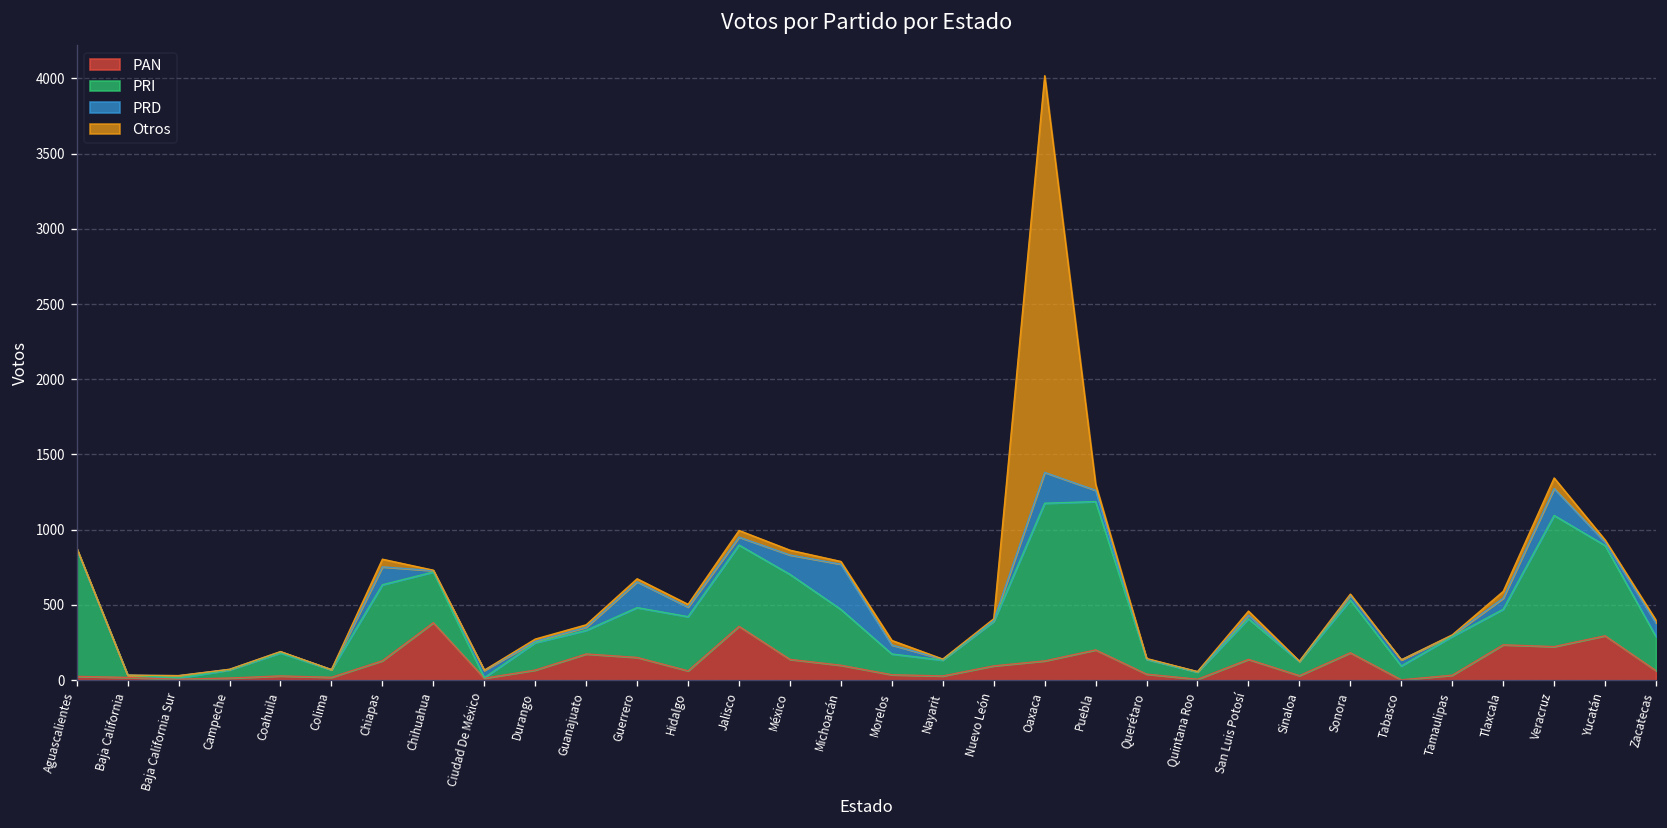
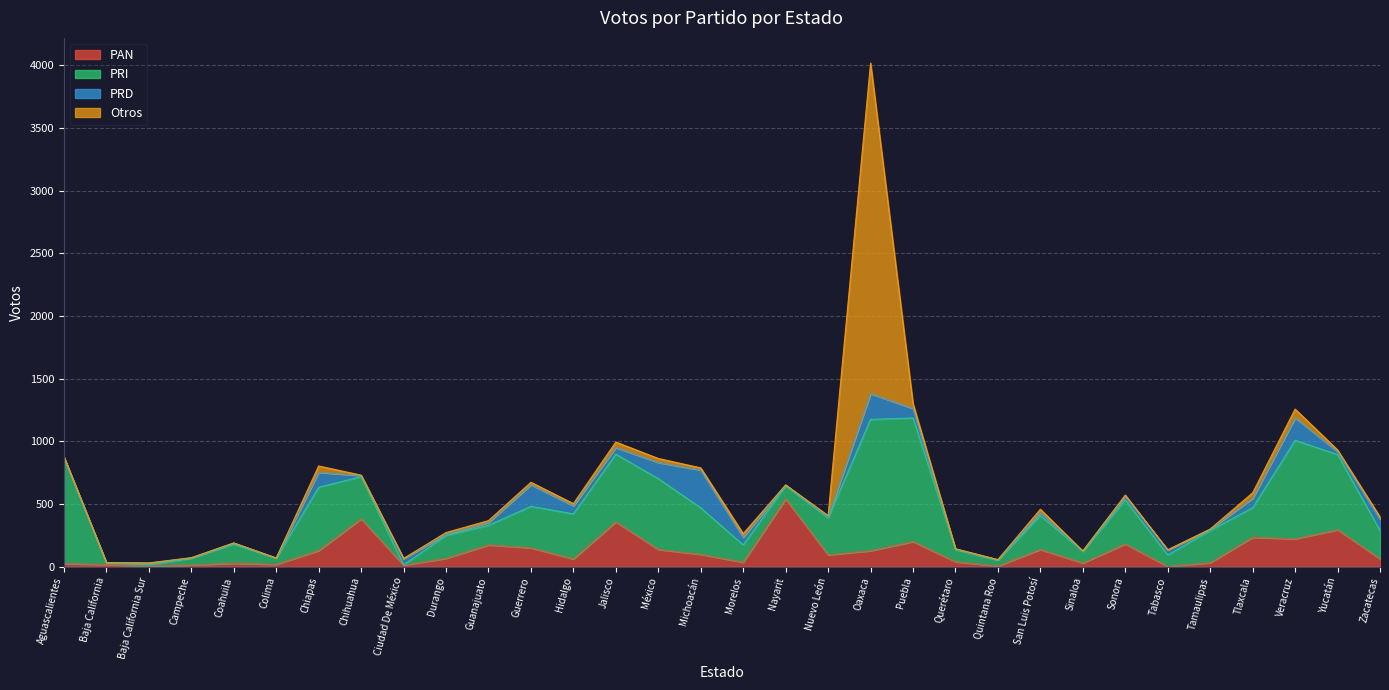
PAN, Nayarit: 30 -> 540
PRI, Veracruz: 870 -> 790
